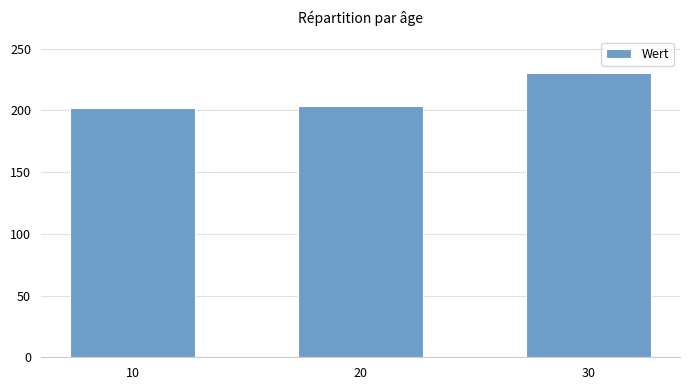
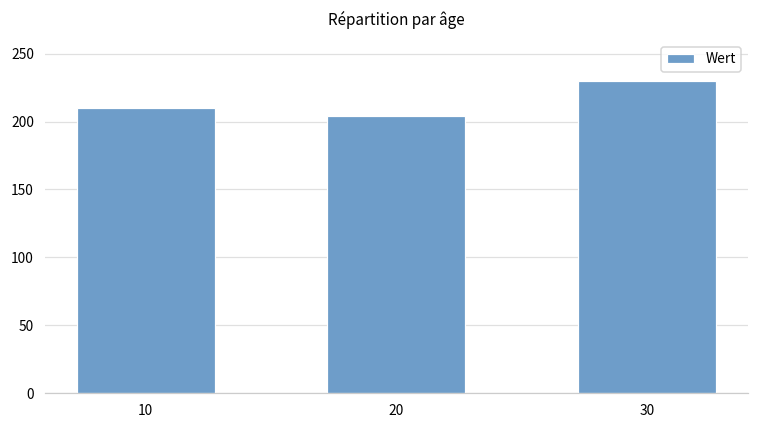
10: 202 -> 210
